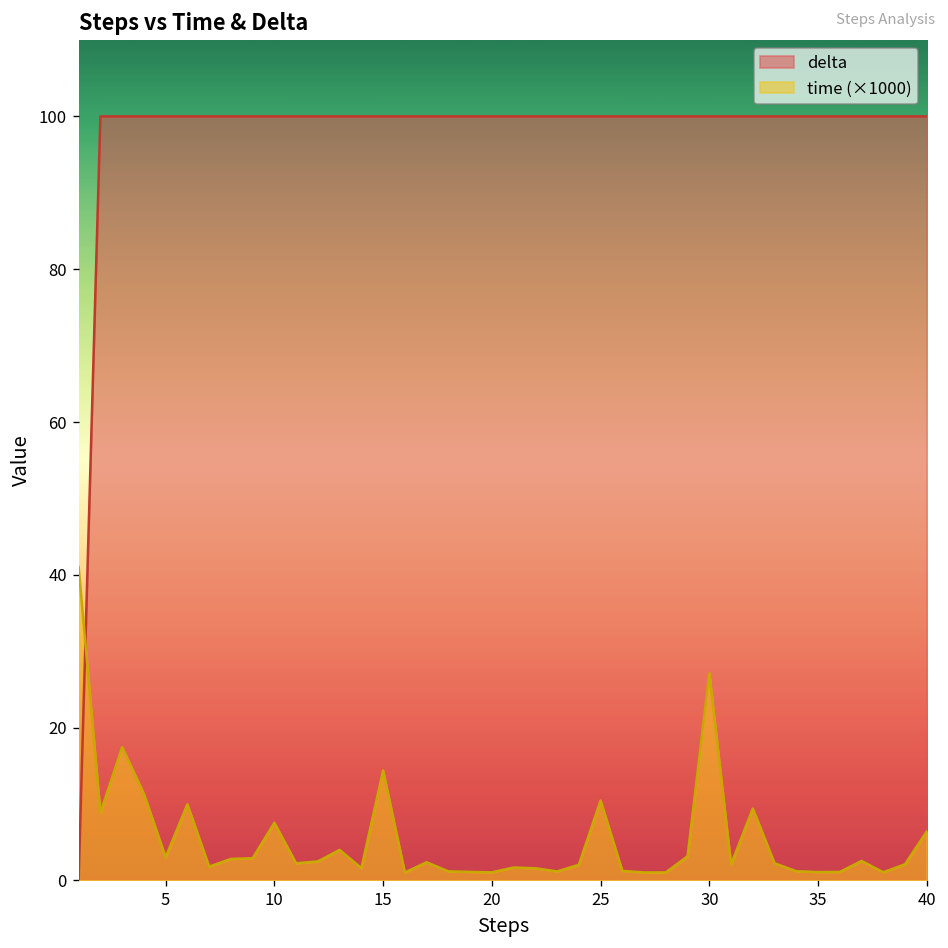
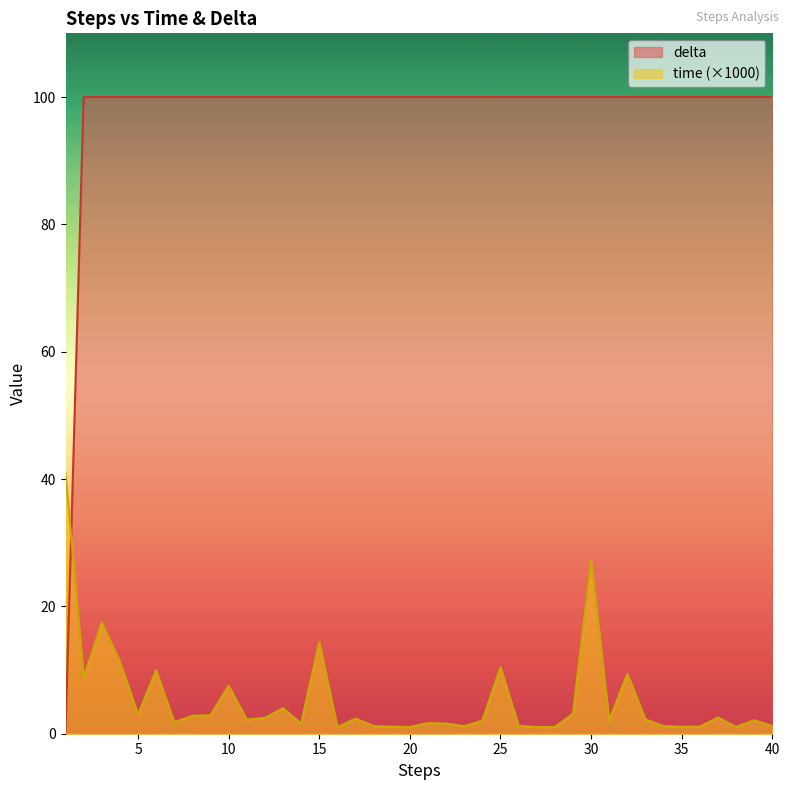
time (×1000), 40: 6 -> 1
